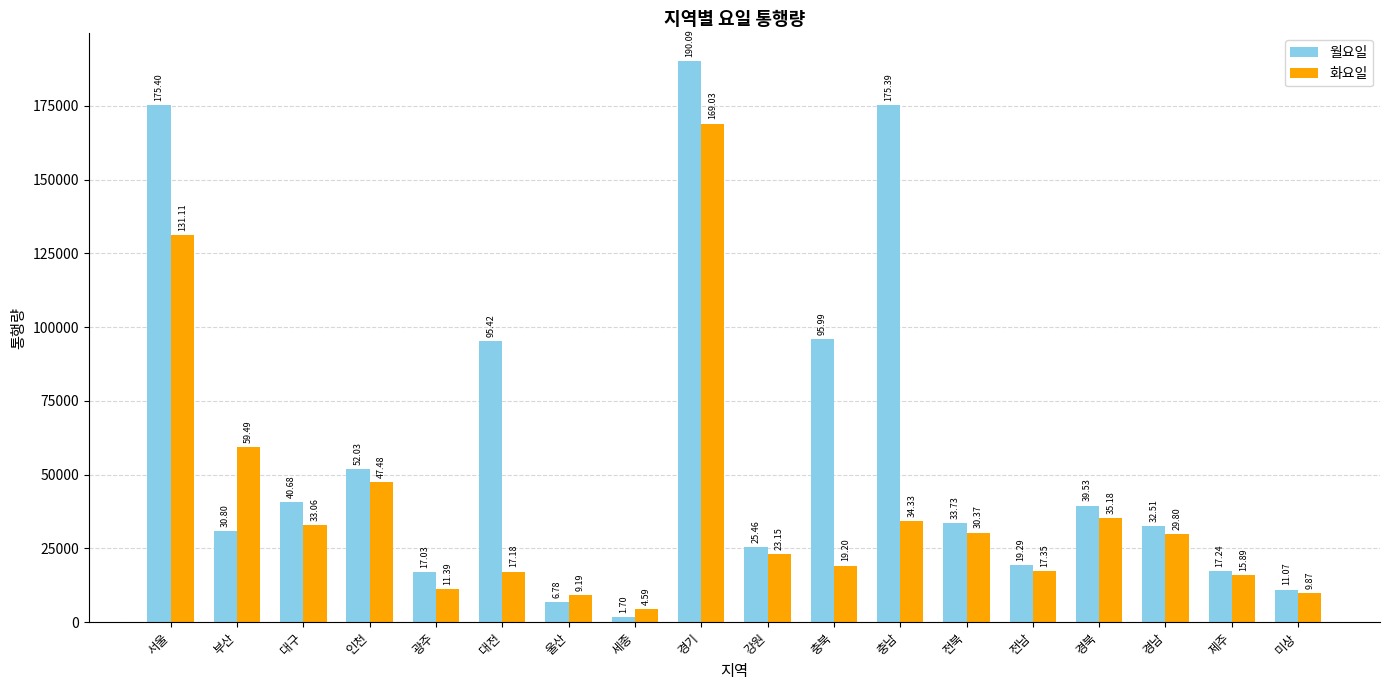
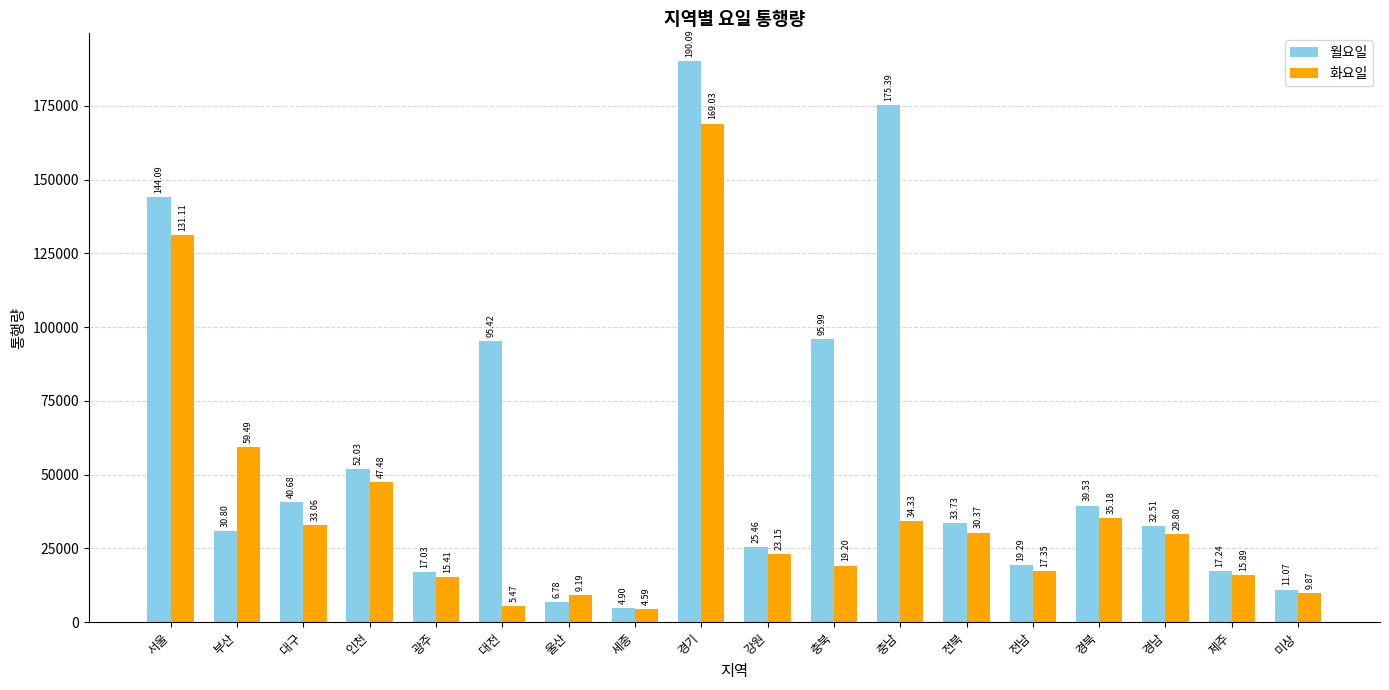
월요일, 서울: 175.40 -> 144.09
화요일, 광주: 11.39 -> 15.41
화요일, 대전: 17.18 -> 5.47
월요일, 세종: 1.70 -> 4.90
